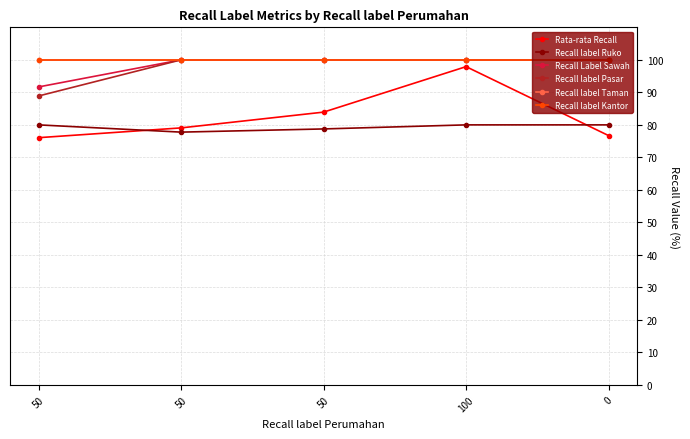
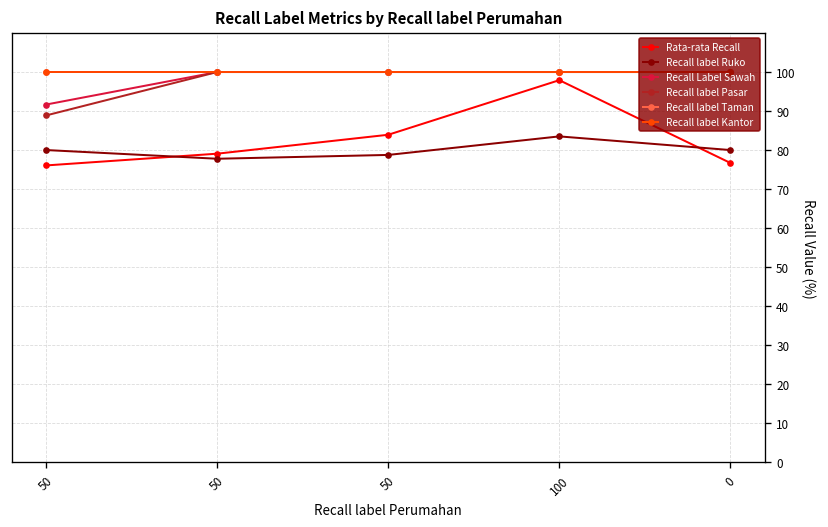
Recall label Ruko, 100: 80 -> 84
